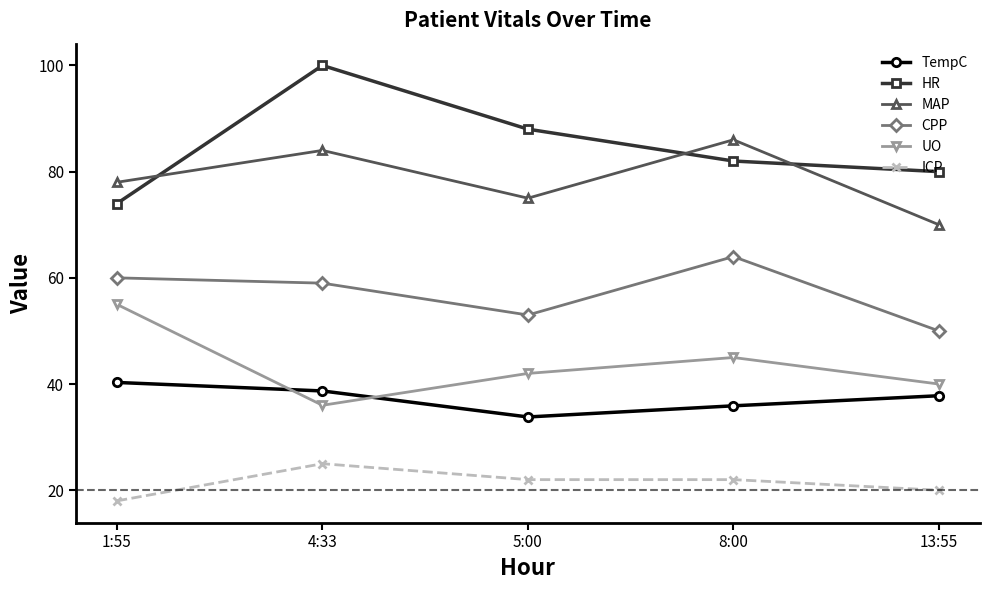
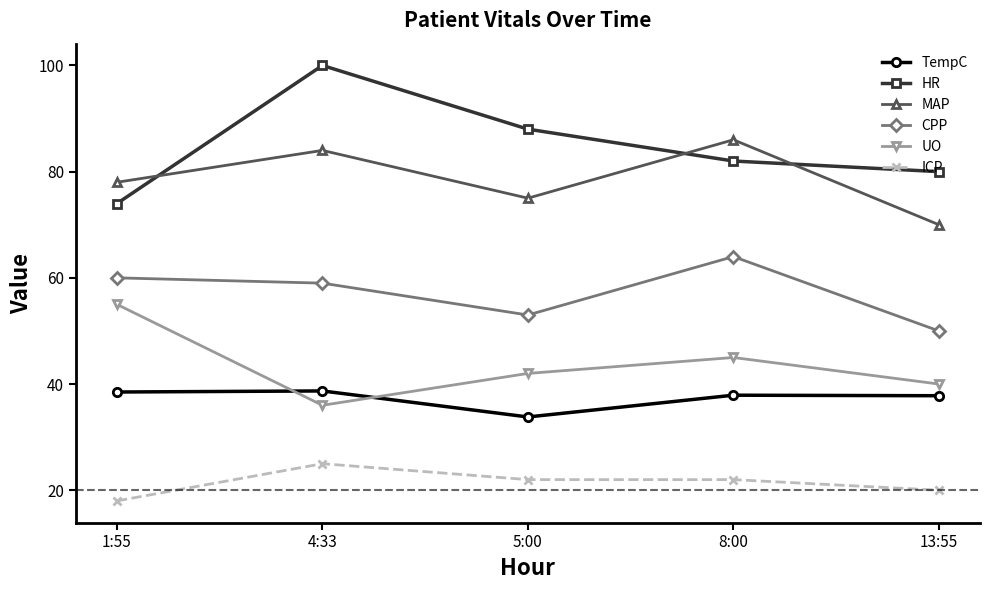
TempC, 1:55: 40 -> 39
TempC, 8:00: 36 -> 38
